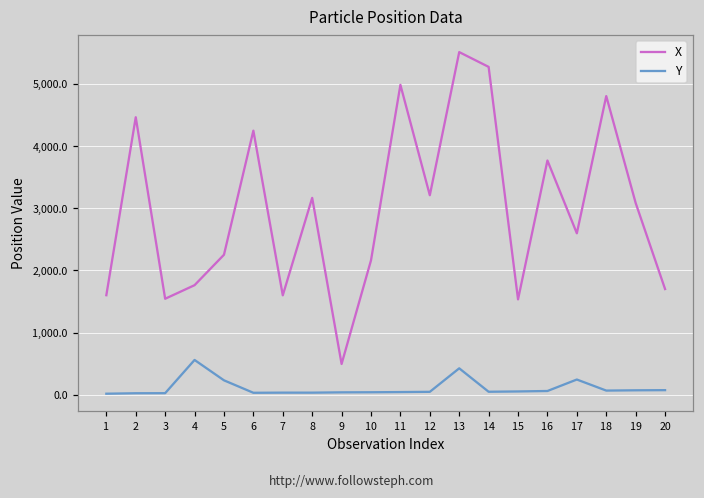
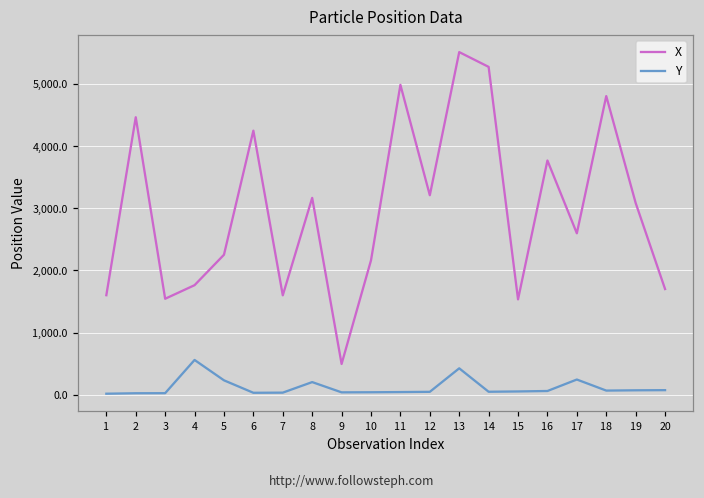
Y, 8: 0 -> 200
